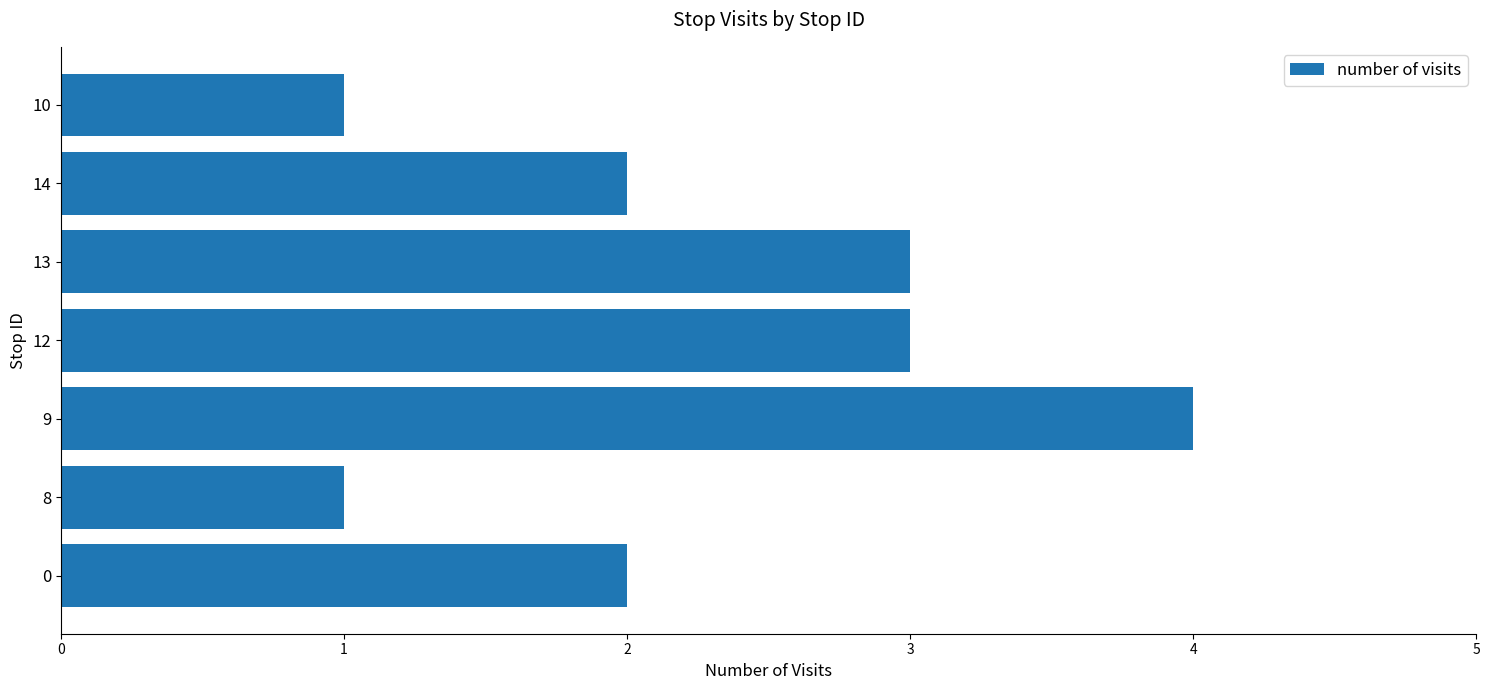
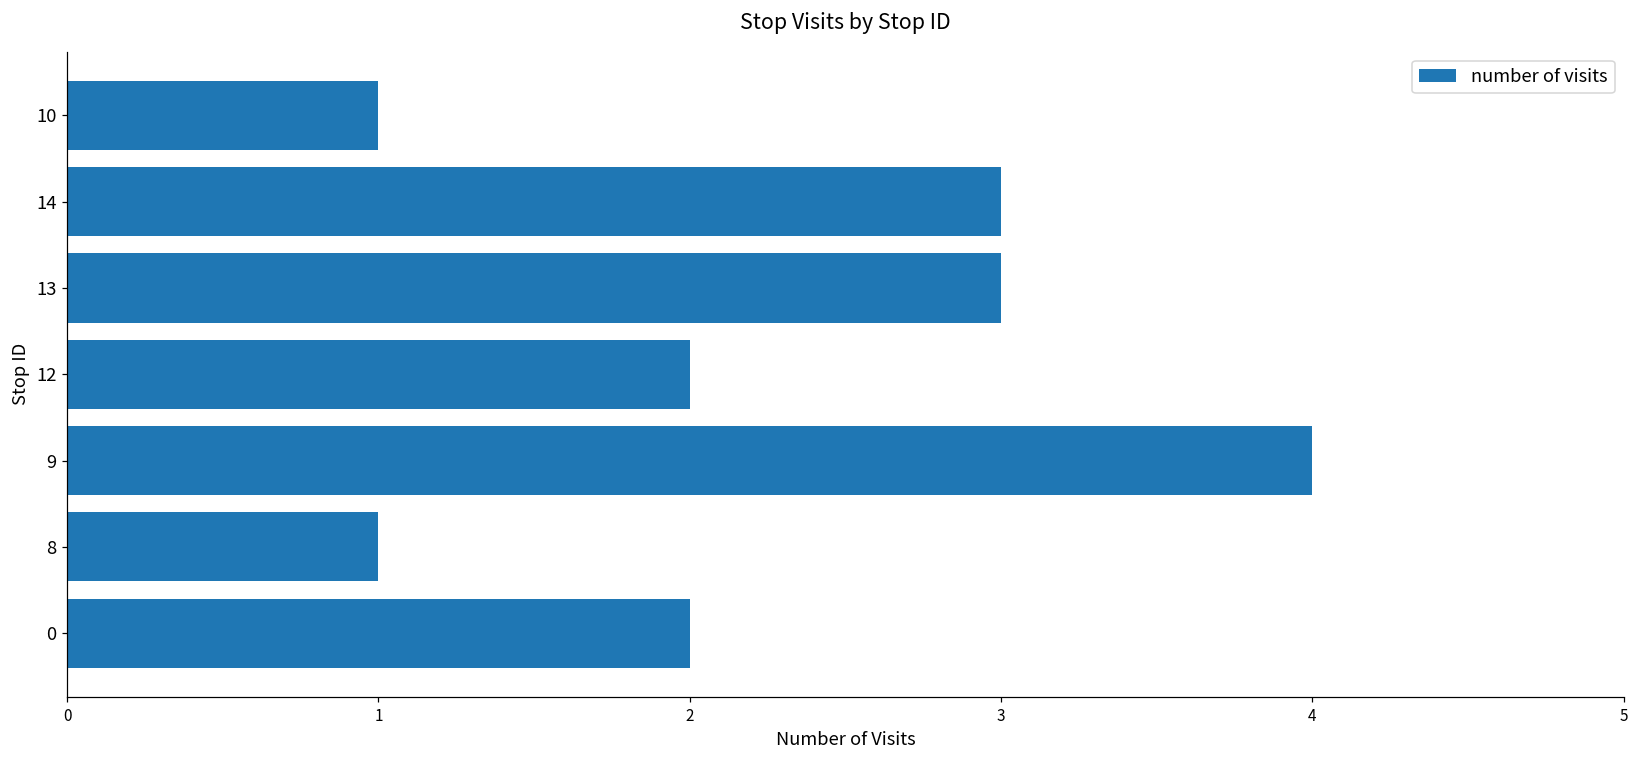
14: 2 -> 3
12: 3 -> 2
